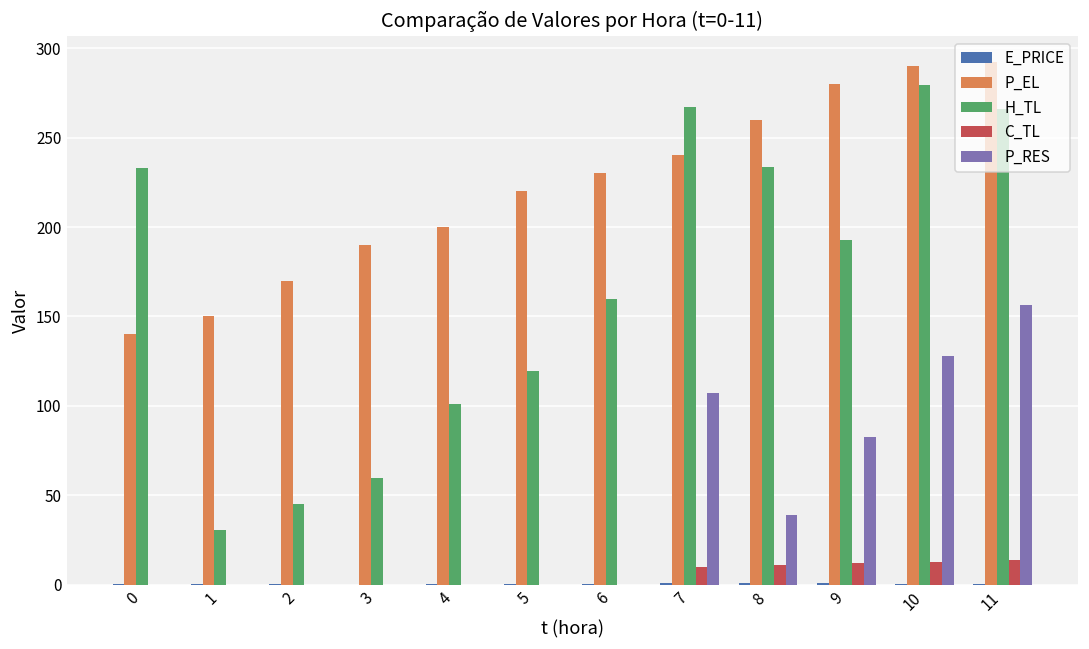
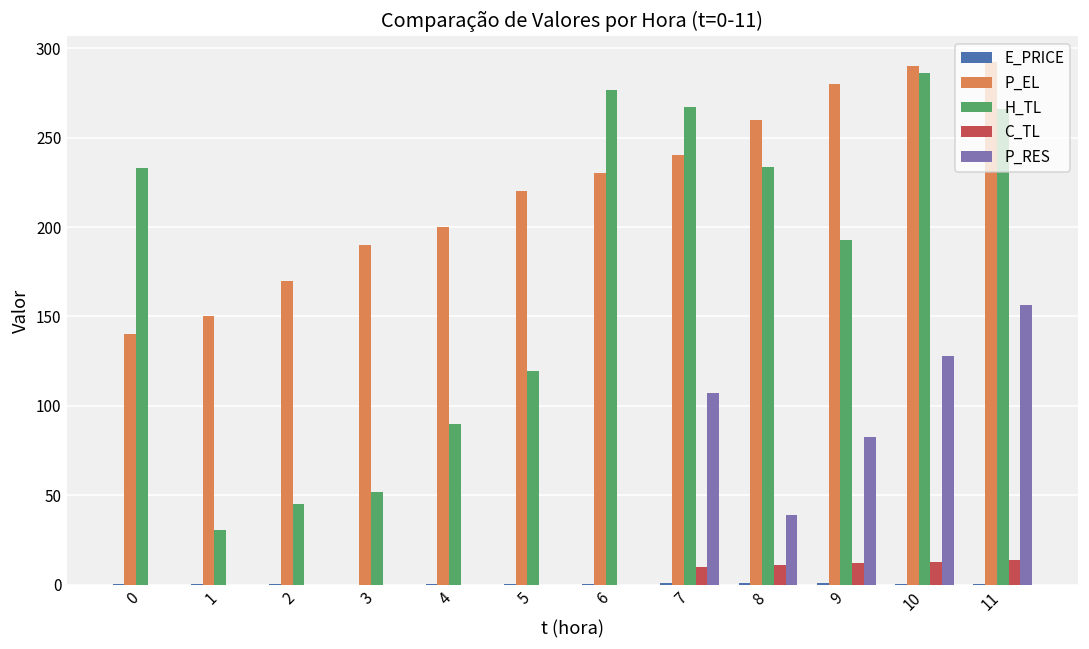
H_TL, 3: 60 -> 52
H_TL, 4: 101 -> 90
H_TL, 6: 160 -> 277
H_TL, 10: 279 -> 286
